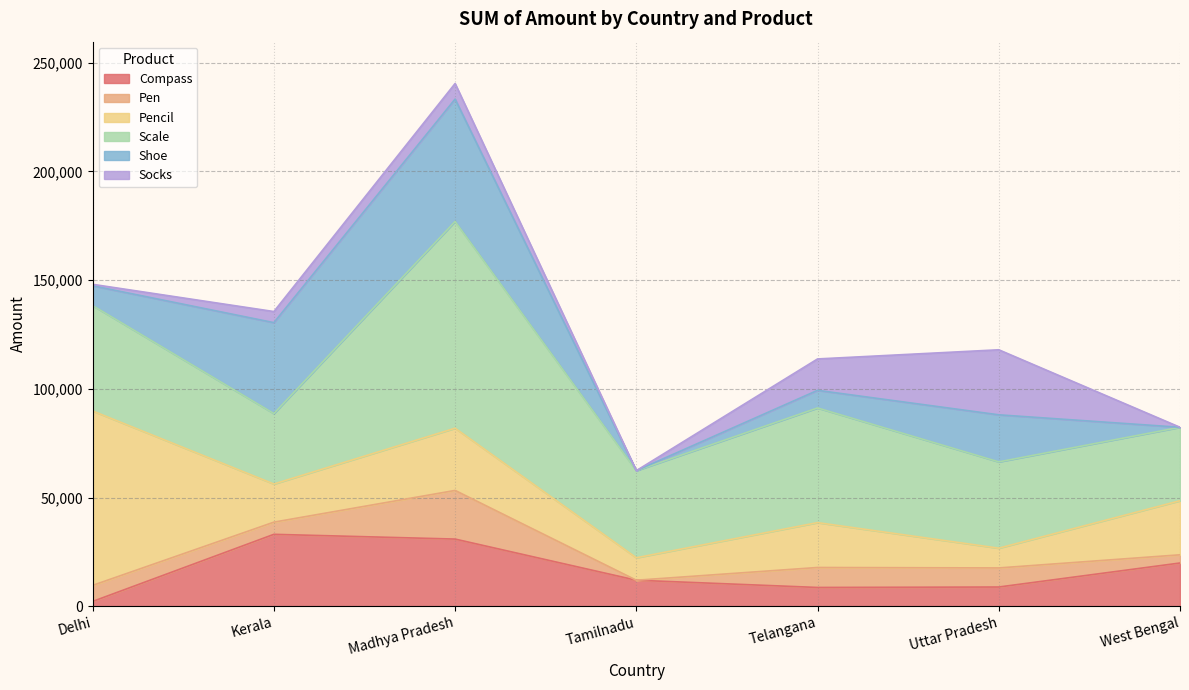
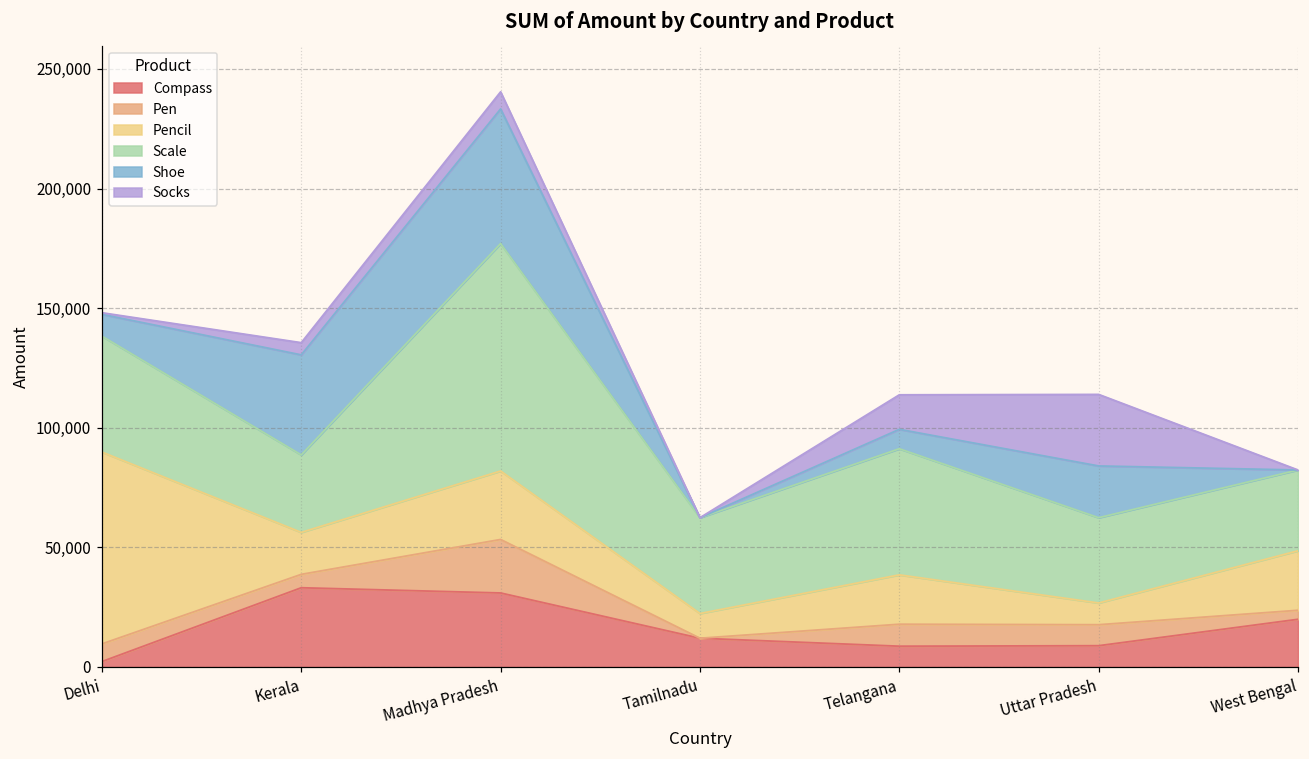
Scale, Uttar Pradesh: 40,000 -> 36,000
